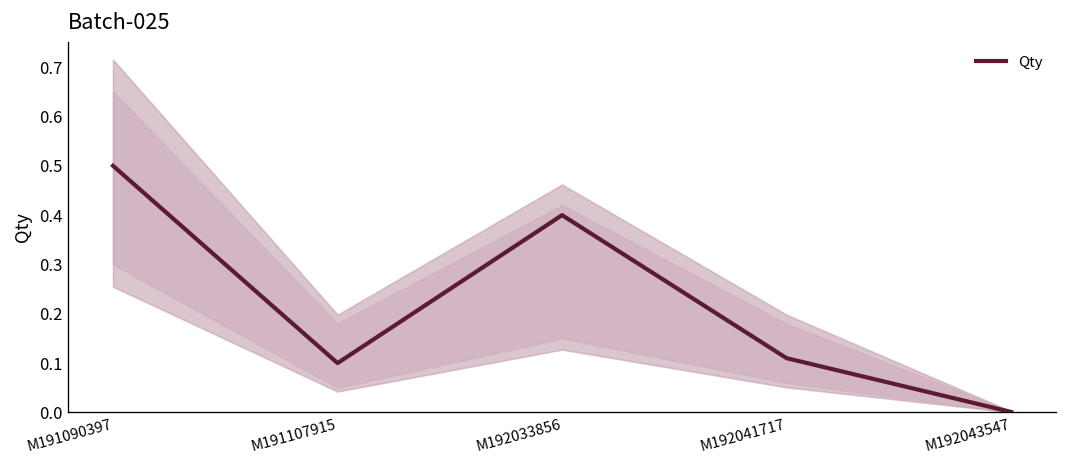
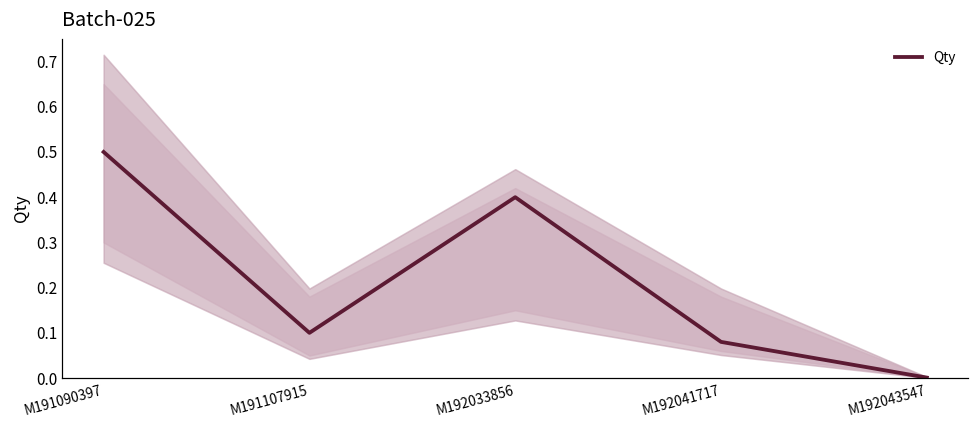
Qty, M192041717: 0.11 -> 0.08
